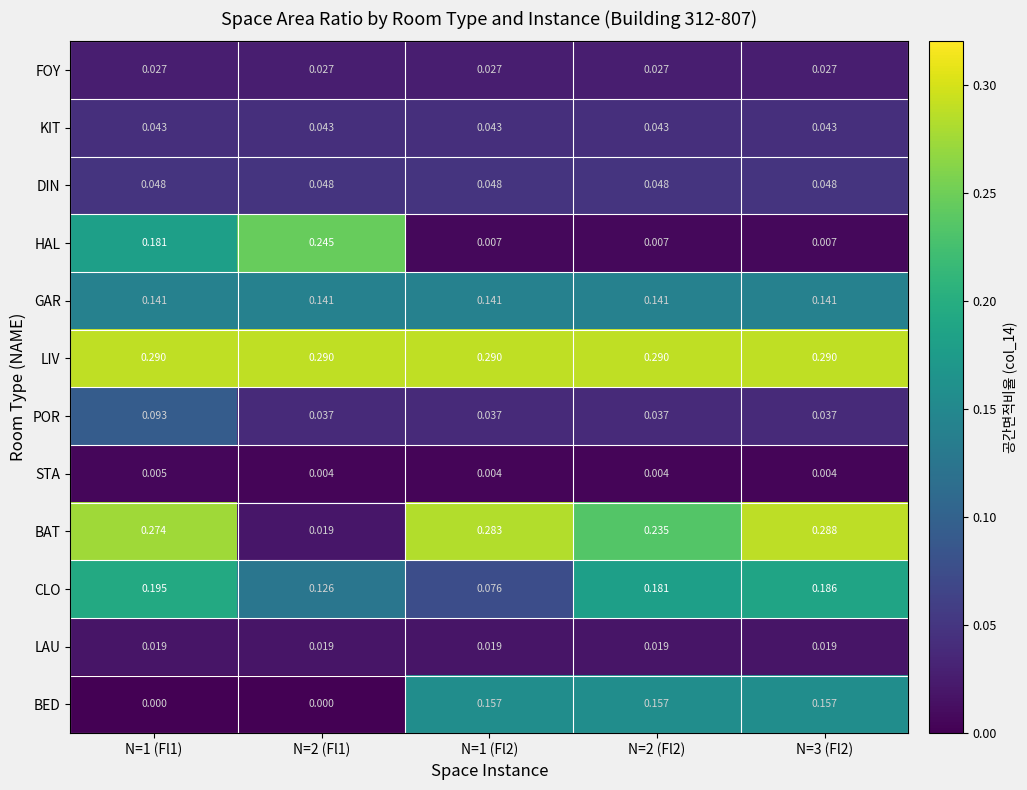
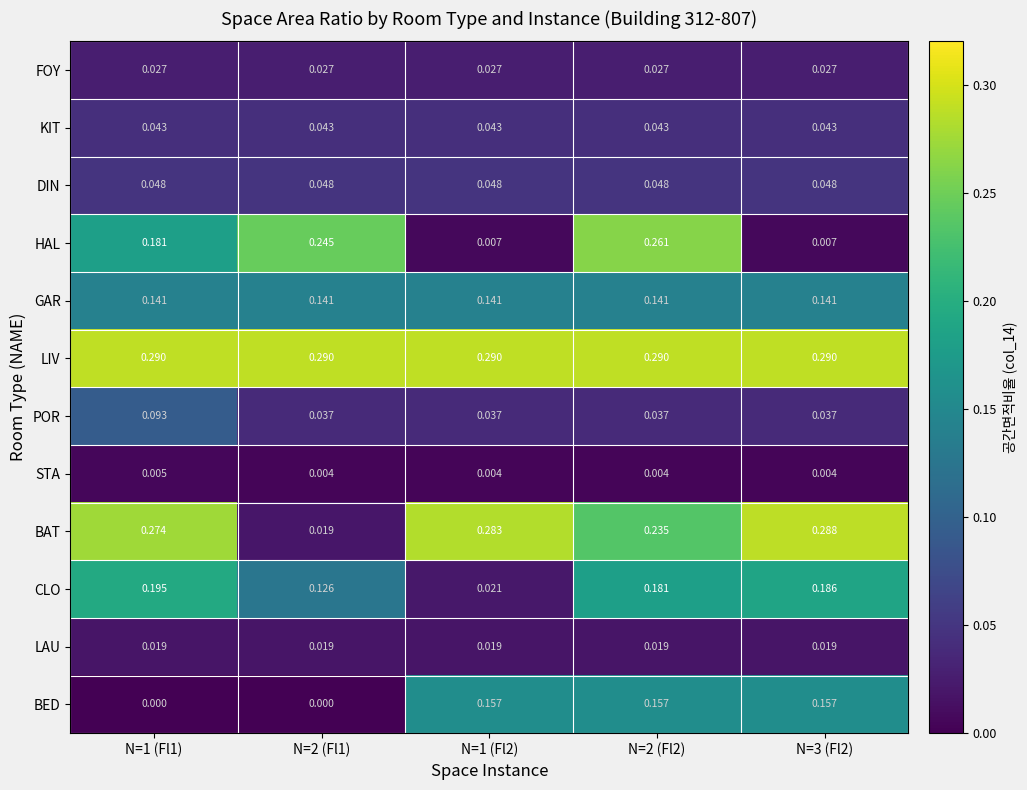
HAL, N=2 (Fl2): 0.007 -> 0.261
CLO, N=1 (Fl2): 0.076 -> 0.021
